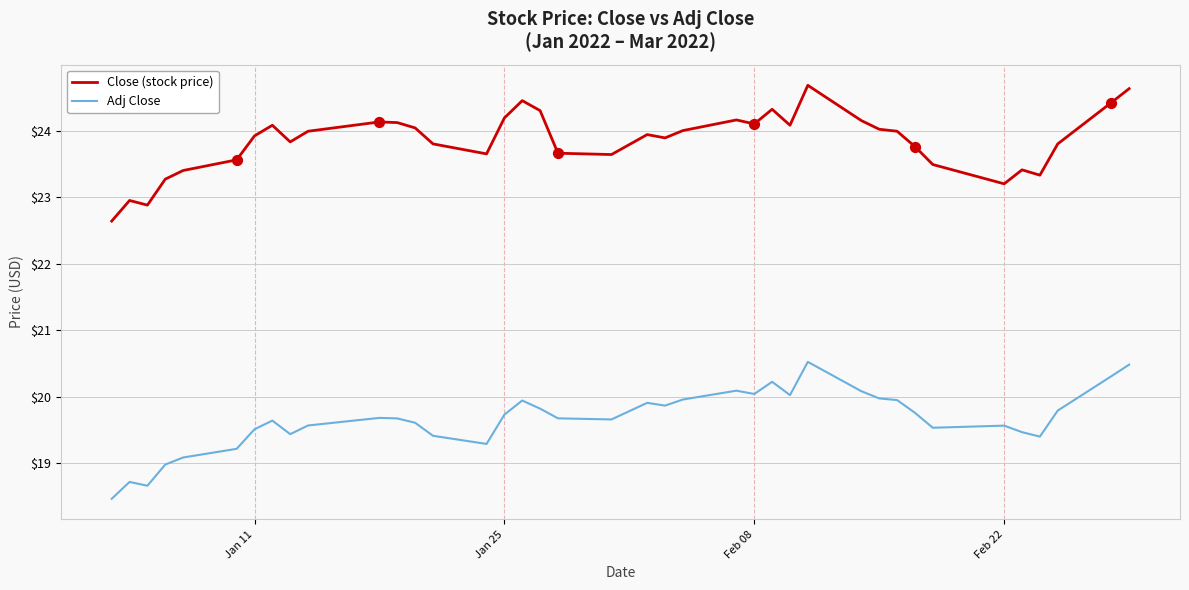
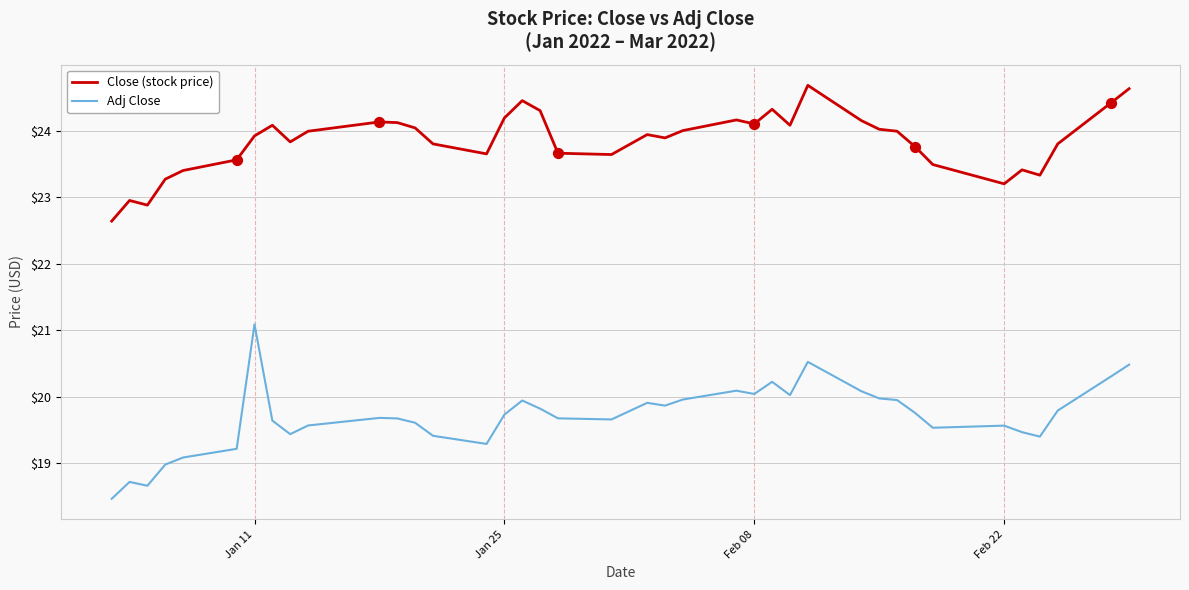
Adj Close, Jan 11: $19.5 -> $21.1
